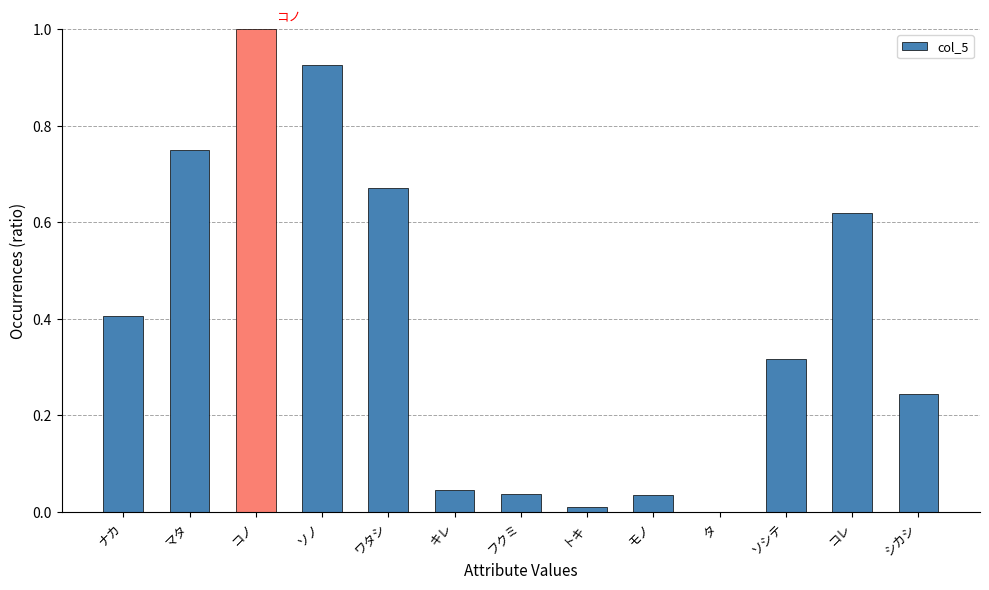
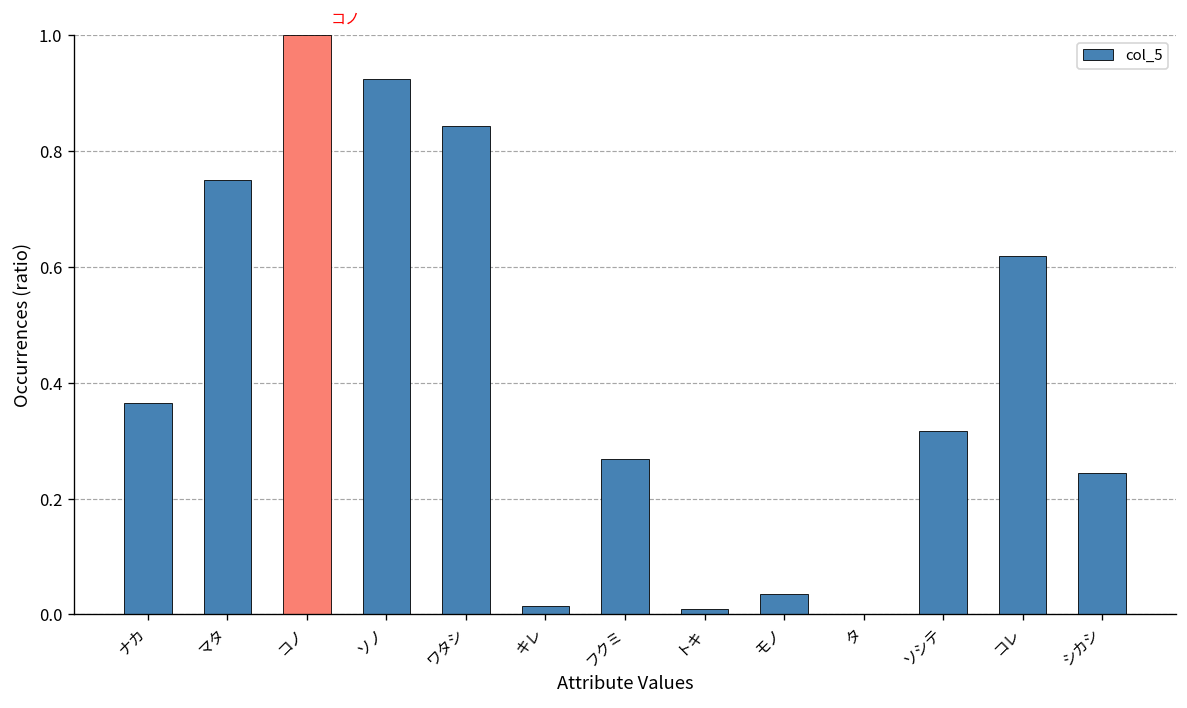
ナカ: 0.41 -> 0.36
ワタシ: 0.67 -> 0.84
キレ: 0.04 -> 0.01
フクミ: 0.04 -> 0.27
